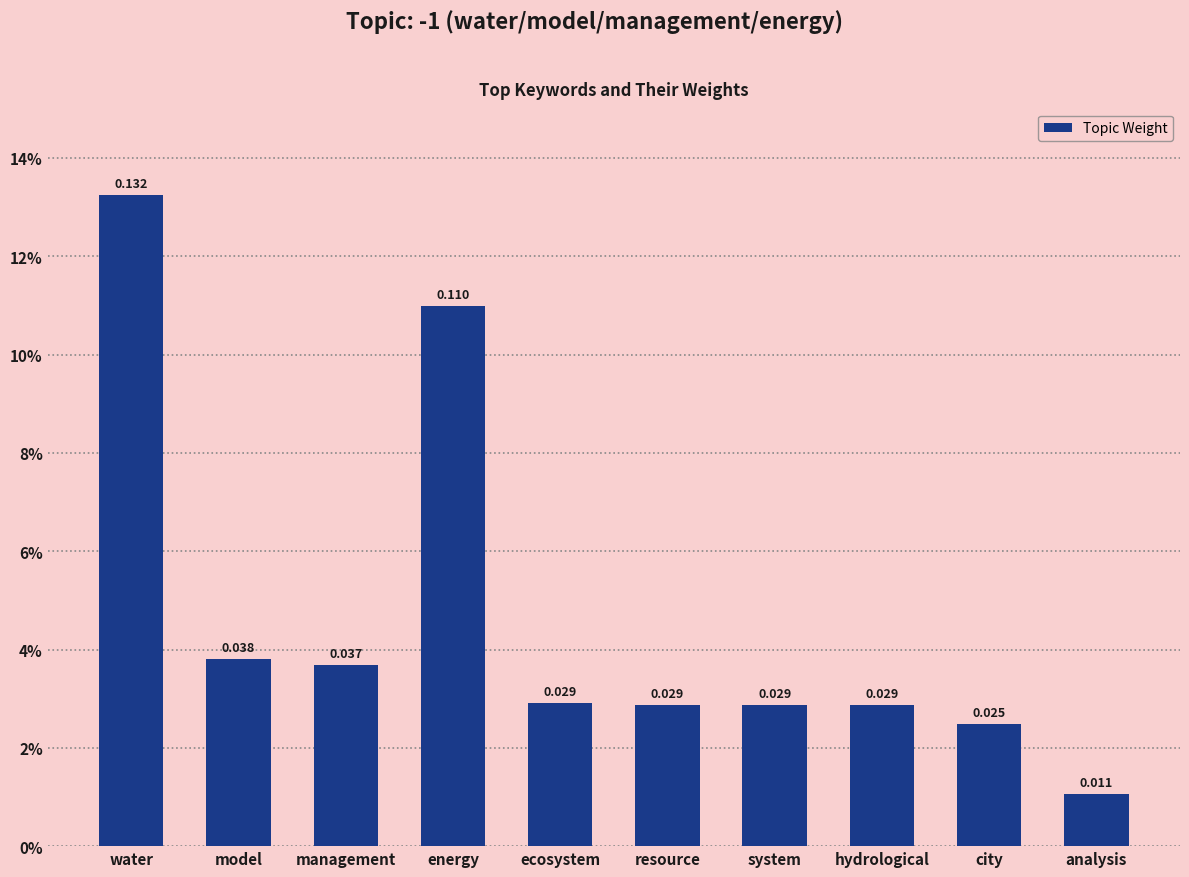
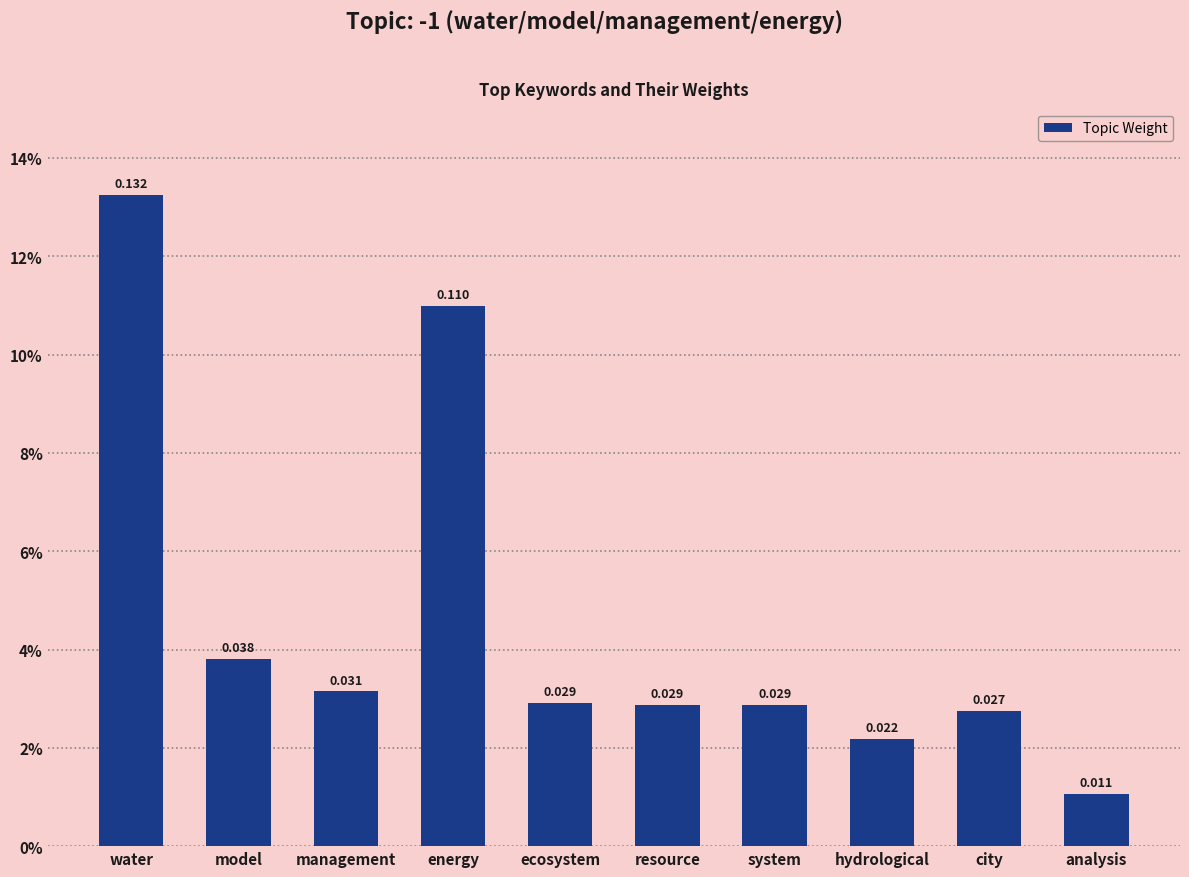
management: 0.037 -> 0.031
hydrological: 0.029 -> 0.022
city: 0.025 -> 0.027
